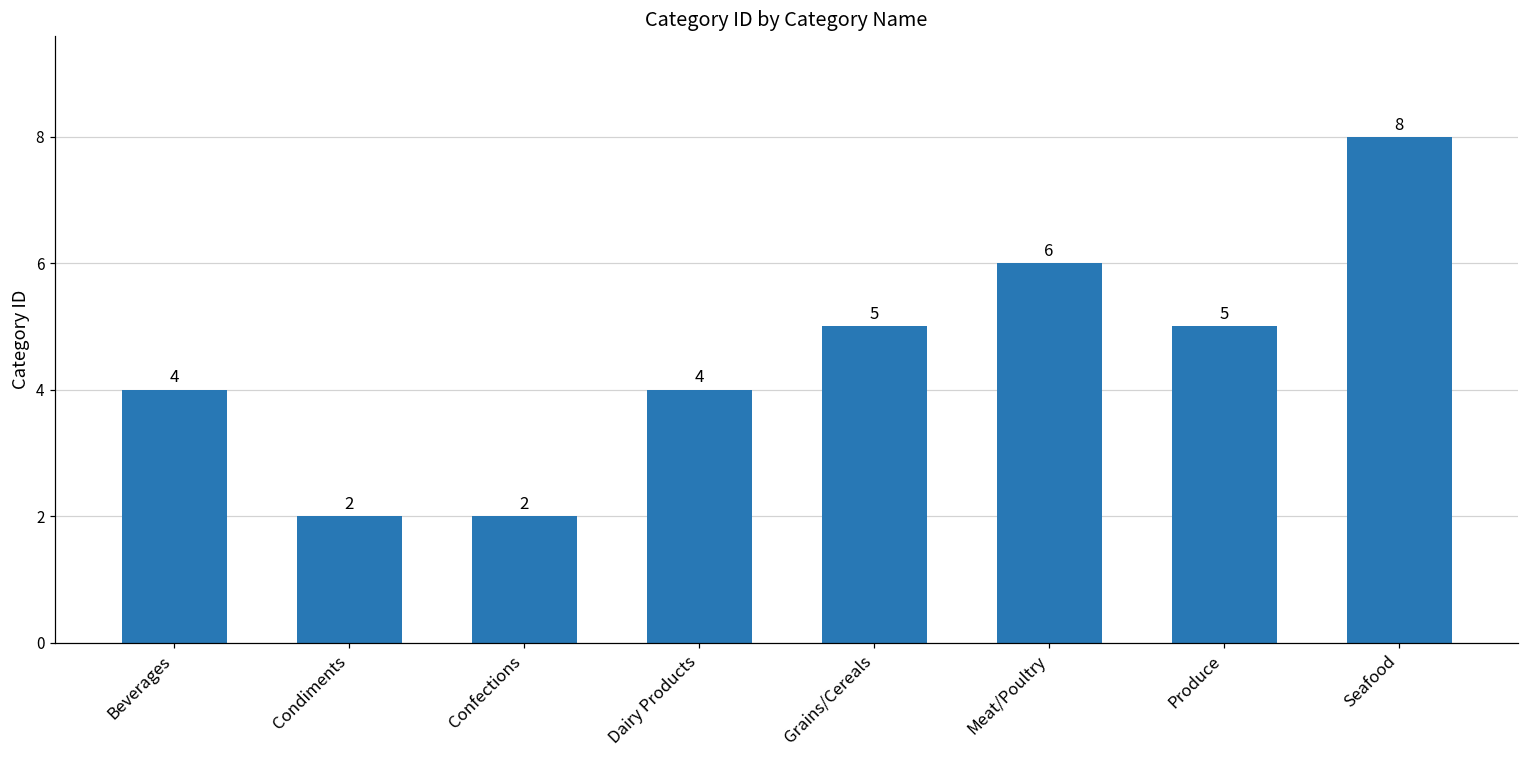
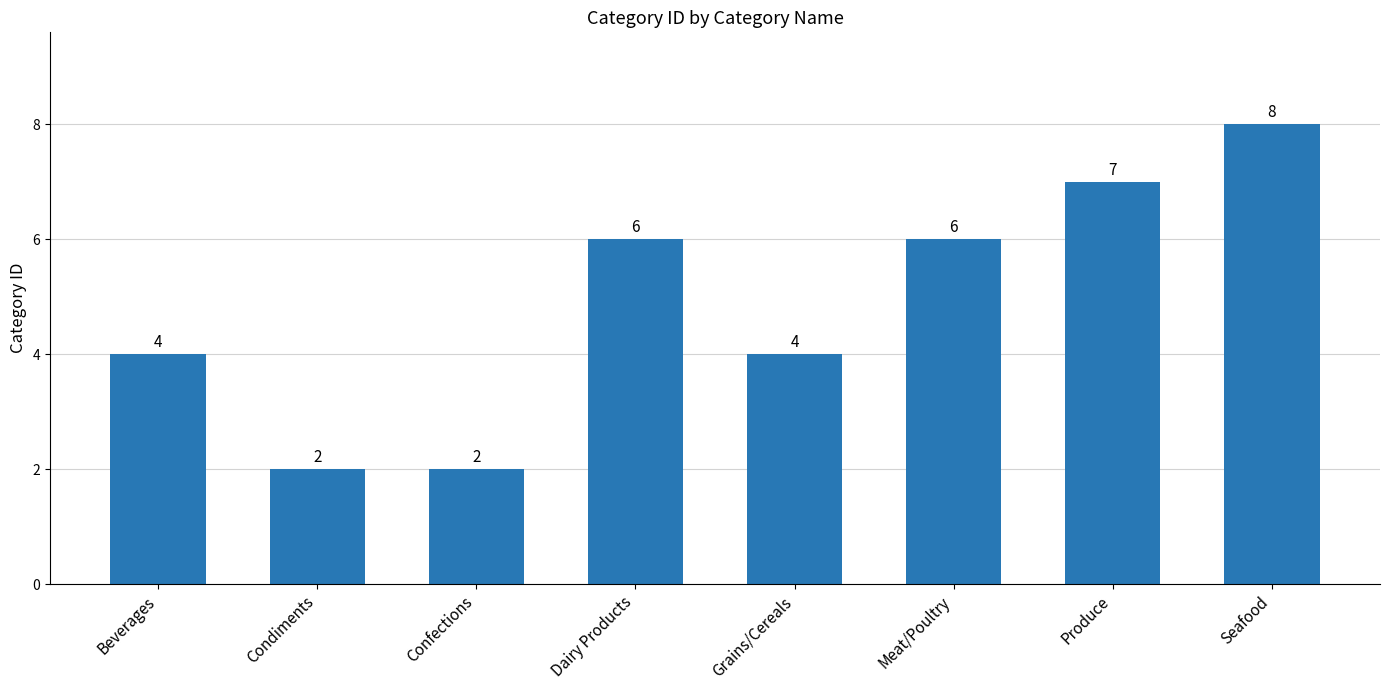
Dairy Products: 4 -> 6
Grains/Cereals: 5 -> 4
Produce: 5 -> 7
